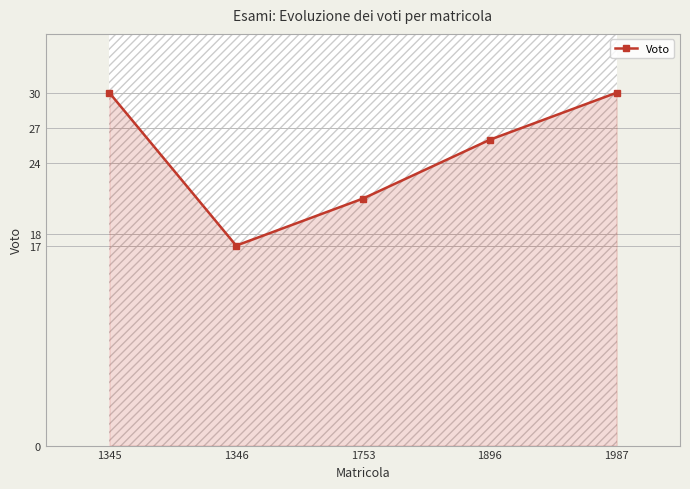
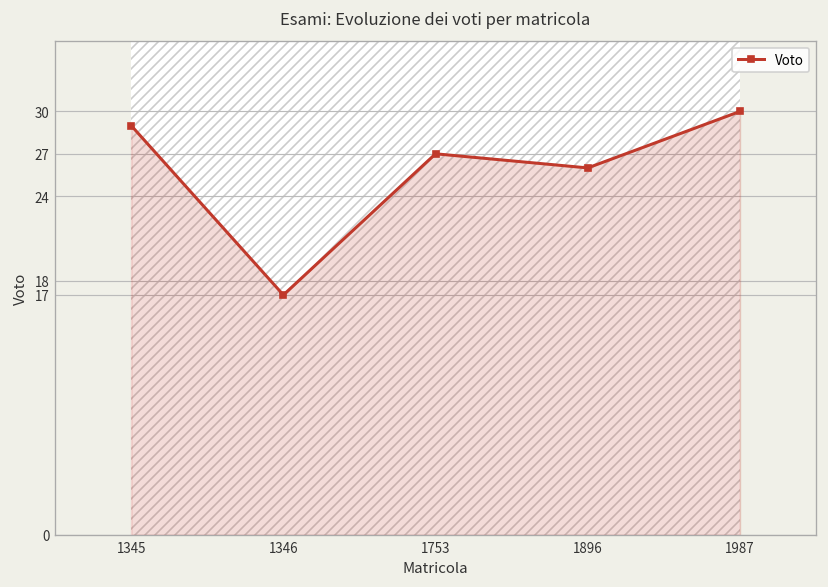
Voto, 1345: 30 -> 29
Voto, 1753: 21 -> 27
